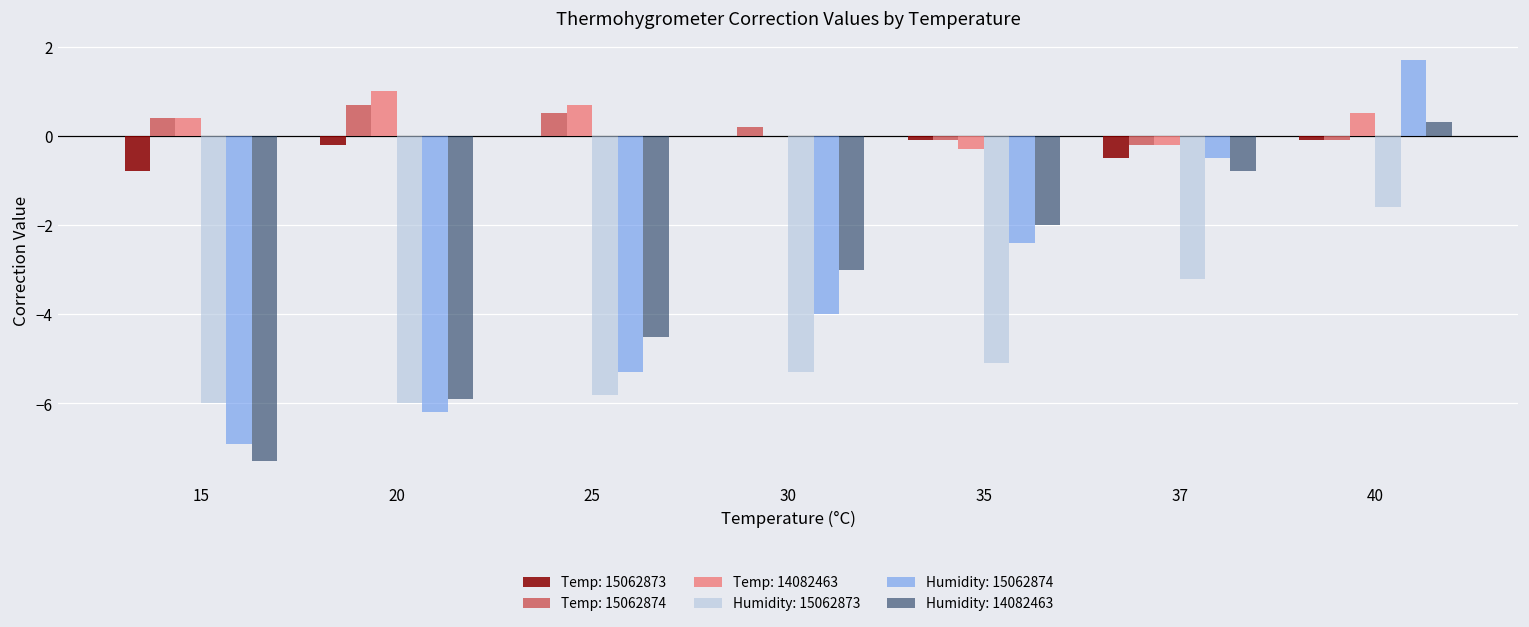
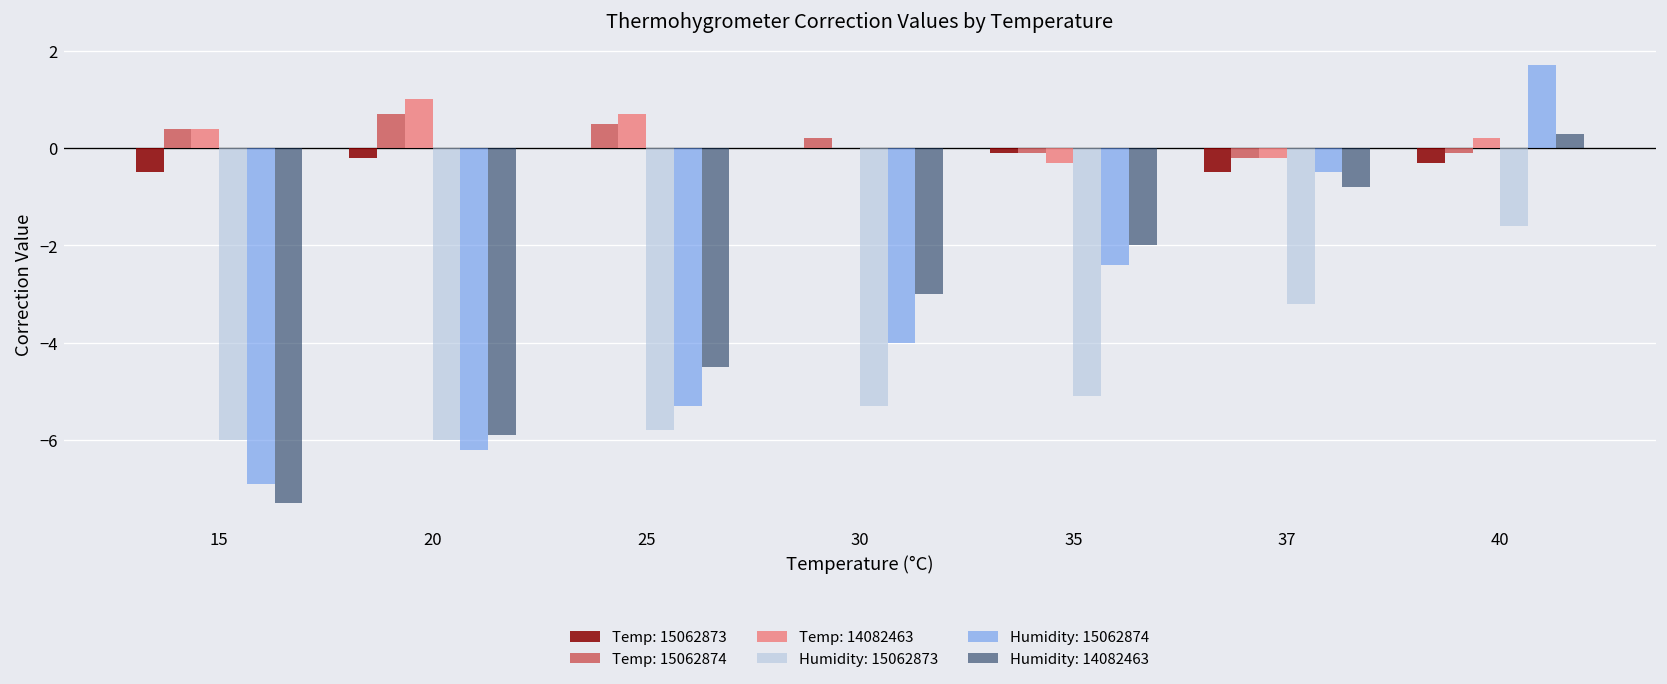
Temp: 15062873, 15: -0.8 -> -0.5
Temp: 15062873, 40: -0.1 -> -0.3
Temp: 14082463, 40: 0.5 -> 0.2
